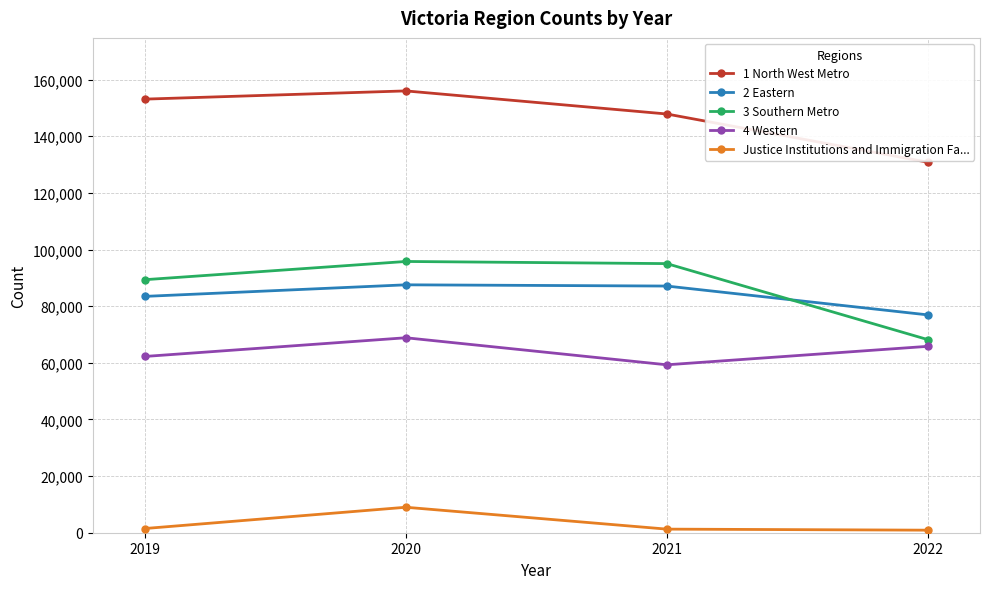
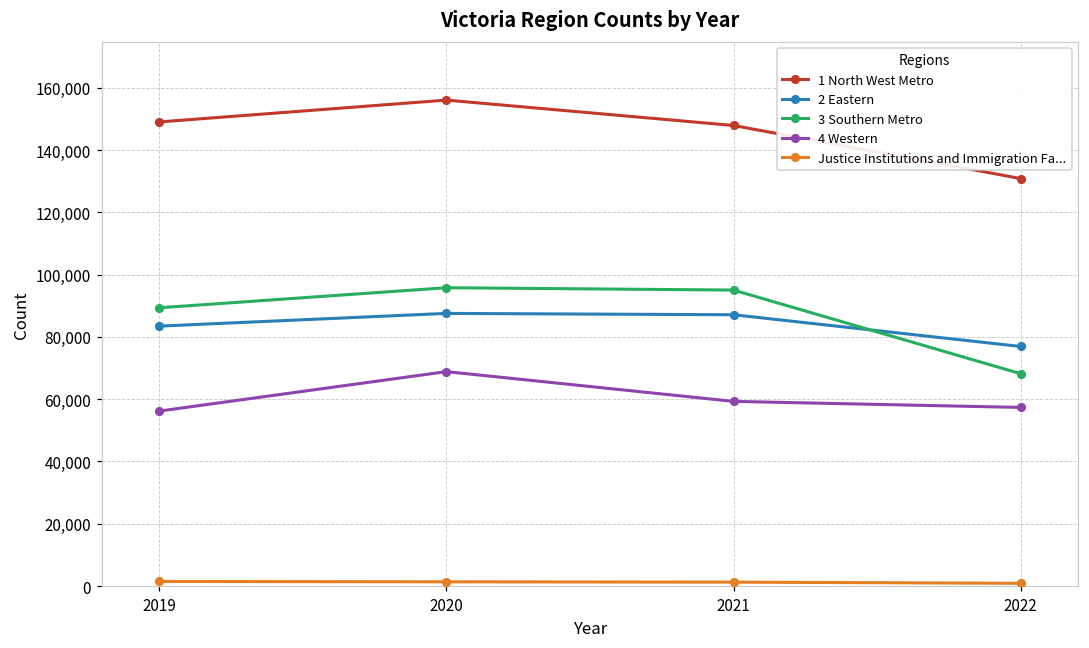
1 North West Metro, 2019: 153,000 -> 149,000
4 Western, 2019: 62,000 -> 56,000
Justice Institutions and Immigration Fa..., 2020: 9,000 -> 1,000
4 Western, 2022: 66,000 -> 57,000
